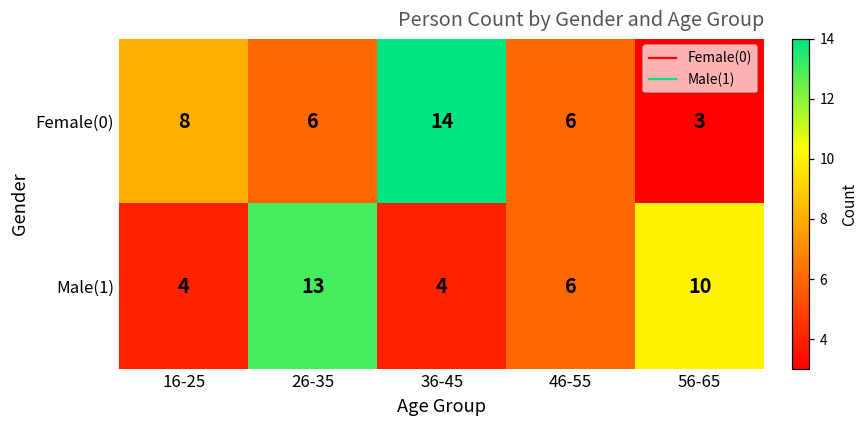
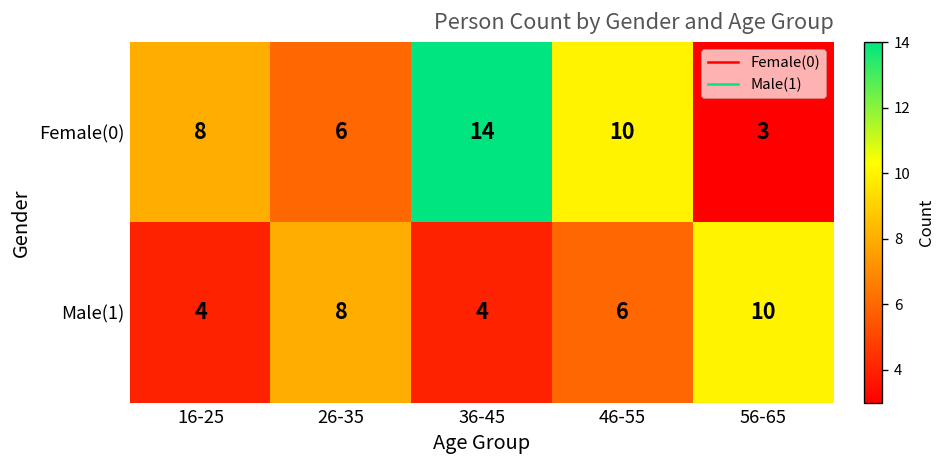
Female(0), 46-55: 6 -> 10
Male(1), 26-35: 13 -> 8
